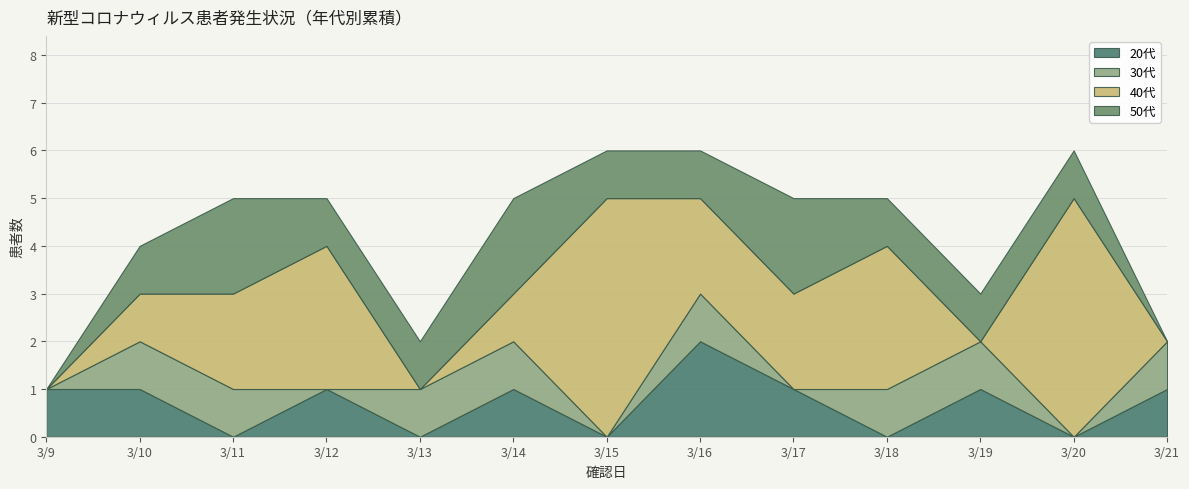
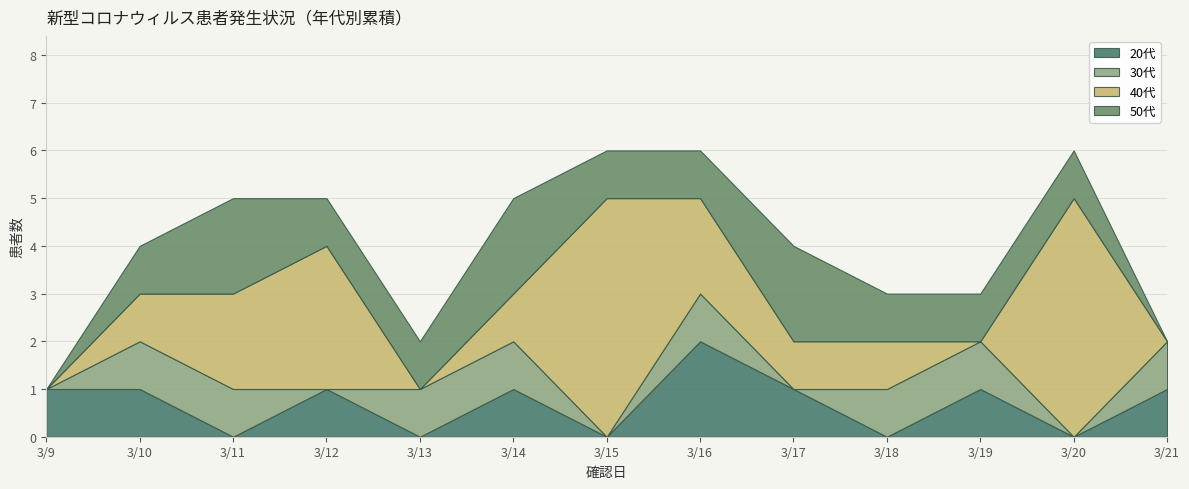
40代, 3/17: 2 -> 1
40代, 3/18: 3 -> 1
